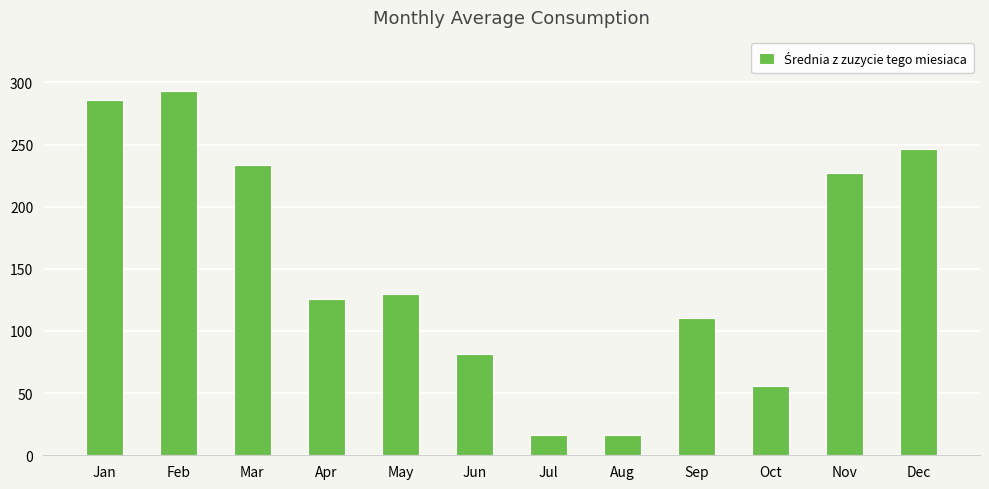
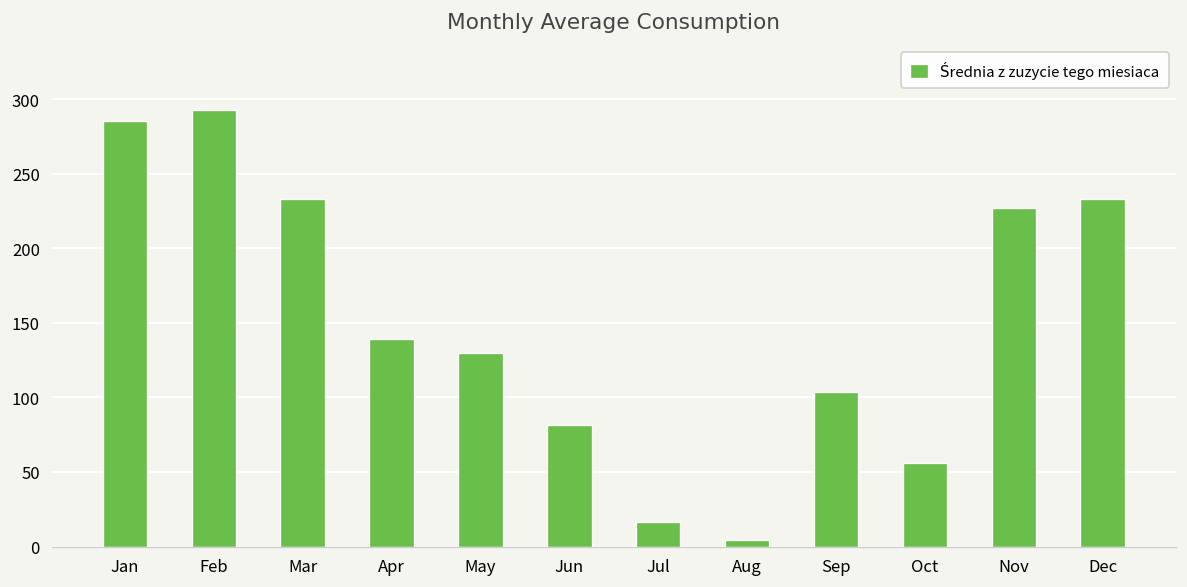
Apr: 126 -> 139
Aug: 16 -> 5
Sep: 111 -> 104
Dec: 246 -> 233
